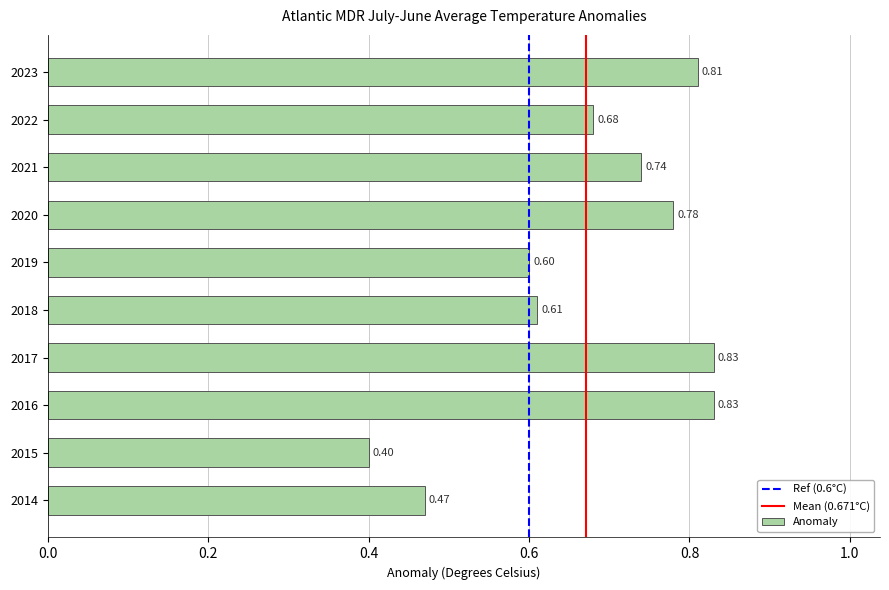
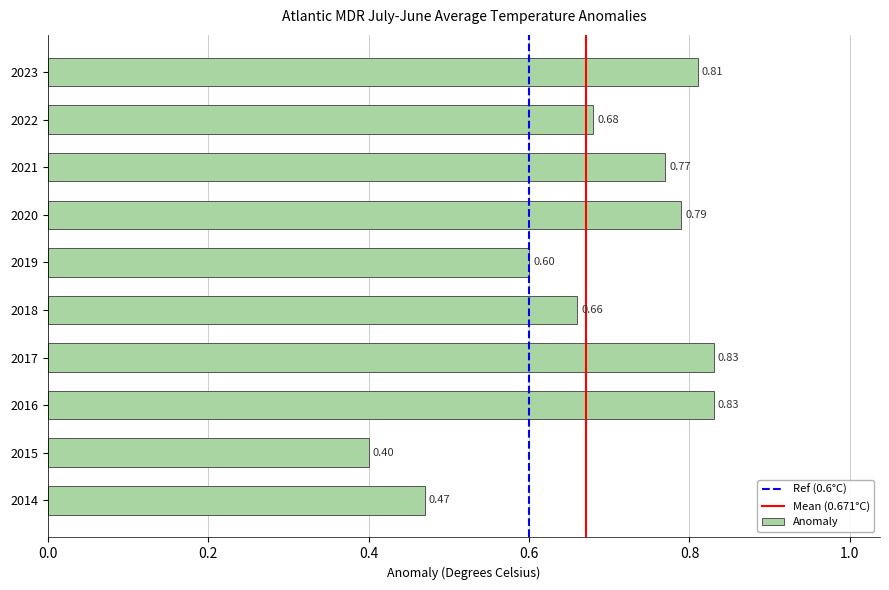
2021: 0.74 -> 0.77
2020: 0.78 -> 0.79
2018: 0.61 -> 0.66
